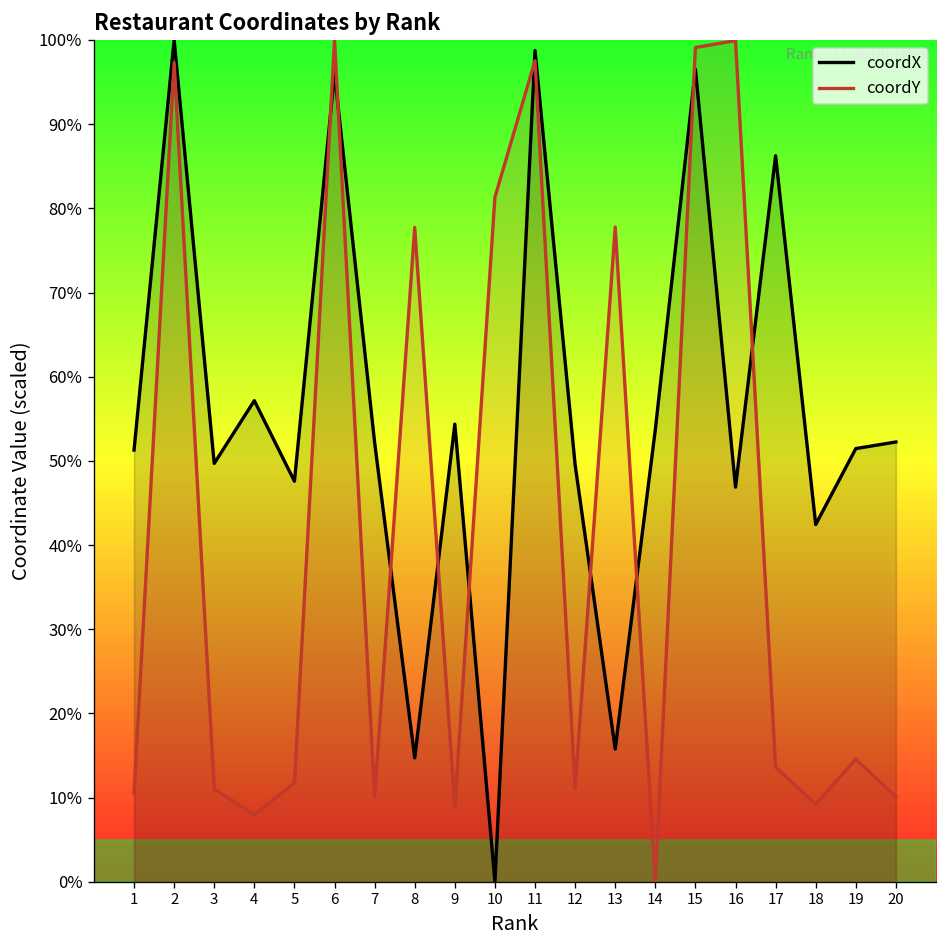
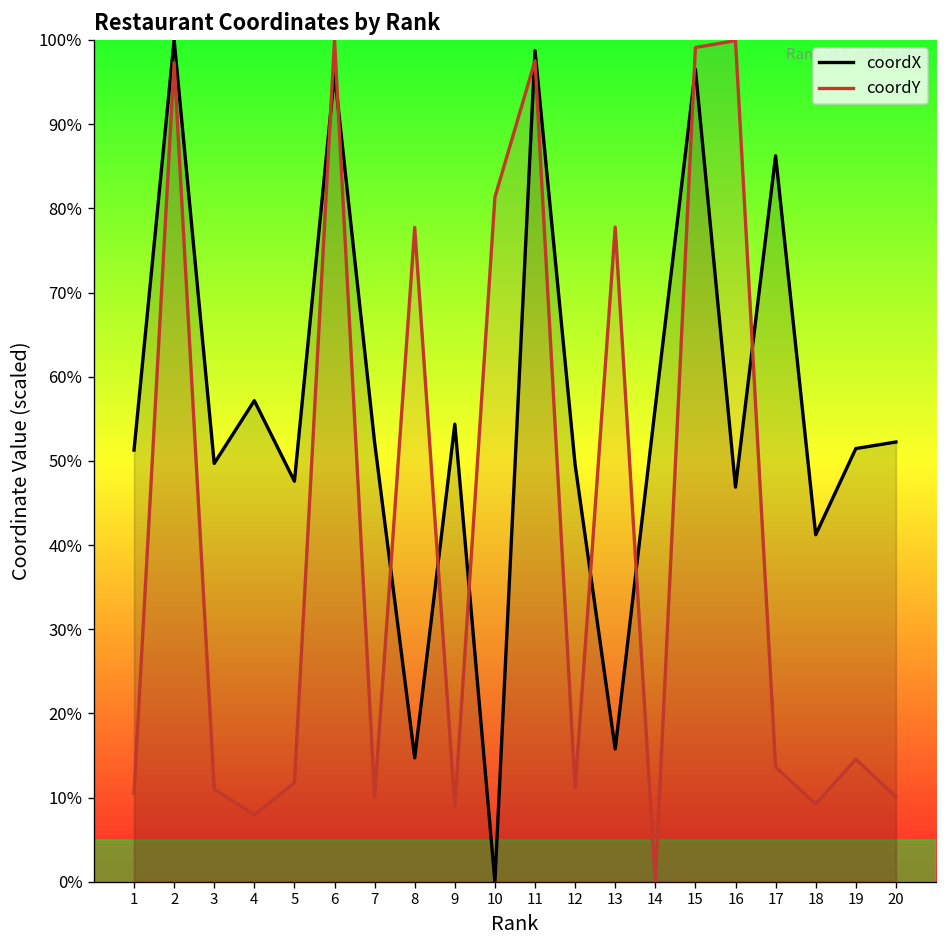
coordX, 14: 54% -> 56%
coordX, 18: 42% -> 41%
